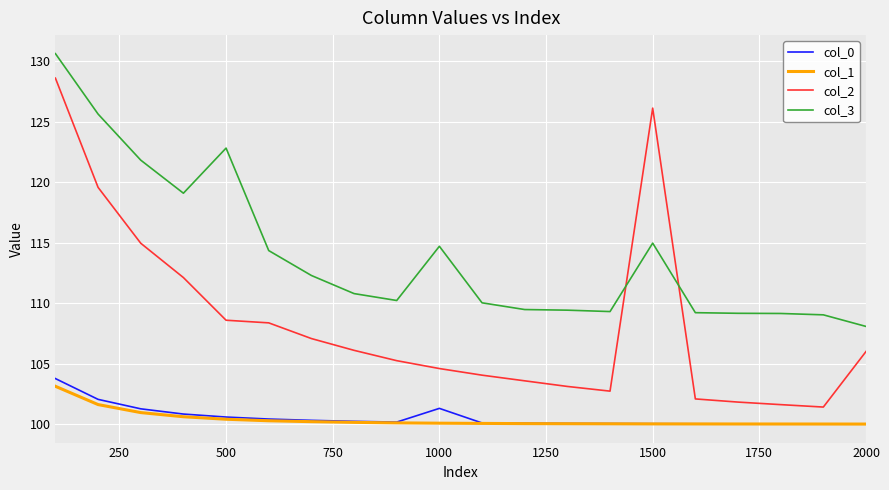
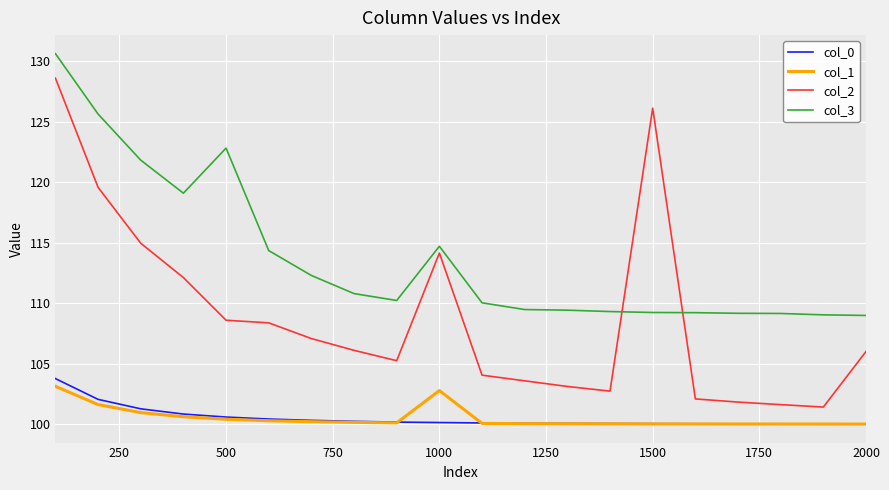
col_0, 1000: 101.3 -> 100.1
col_1, 1000: 100.1 -> 102.8
col_2, 1000: 104.6 -> 114.1
col_3, 1500: 115.0 -> 109.2
col_3, 2000: 108.1 -> 109.0
